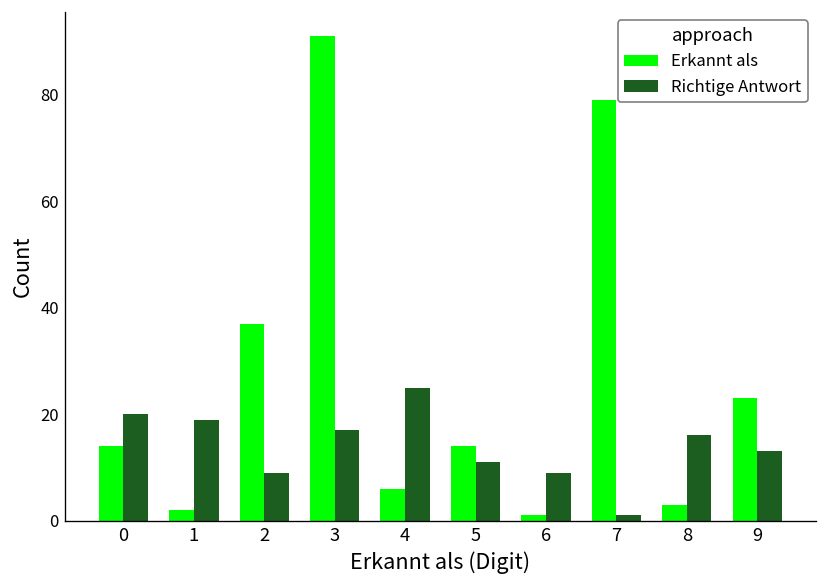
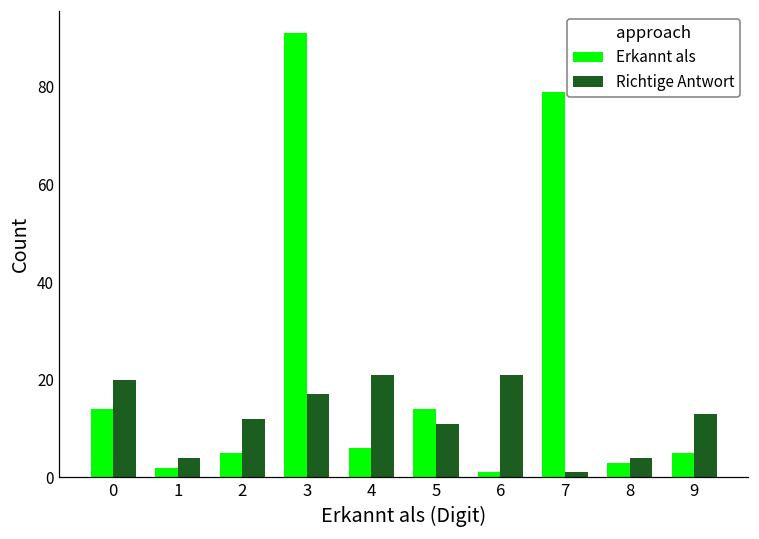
Richtige Antwort, 1: 19 -> 4
Erkannt als, 2: 37 -> 5
Richtige Antwort, 2: 9 -> 12
Richtige Antwort, 4: 25 -> 21
Richtige Antwort, 6: 9 -> 21
Richtige Antwort, 8: 16 -> 4
Erkannt als, 9: 23 -> 5
